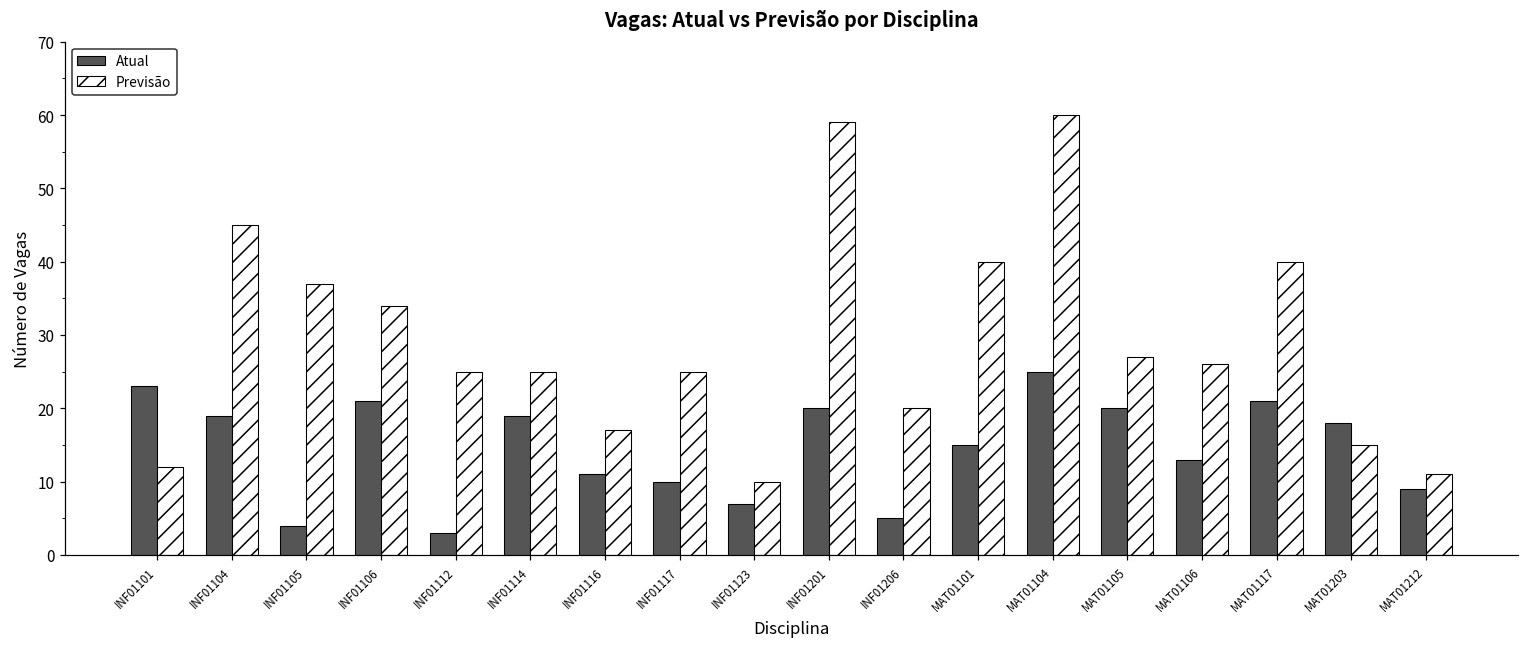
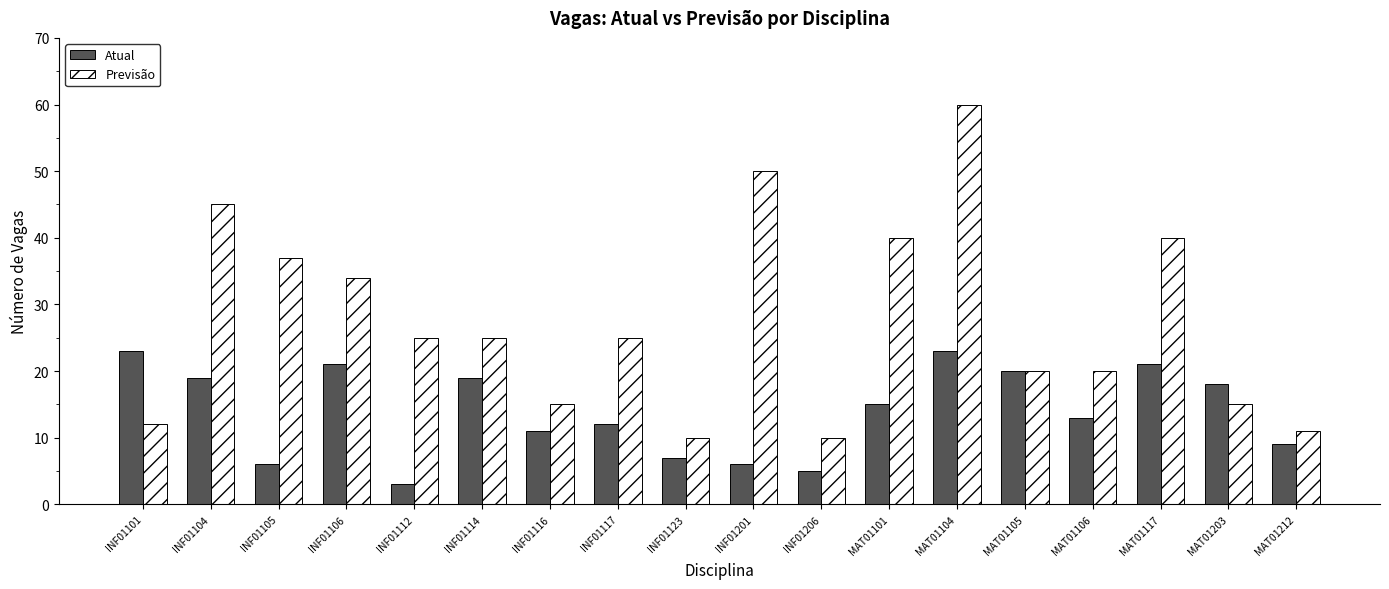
Atual, INF01105: 4 -> 6
Previsão, INF01116: 17 -> 15
Atual, INF01117: 10 -> 12
Atual, INF01201: 20 -> 6
Previsão, INF01201: 59 -> 50
Previsão, INF01206: 20 -> 10
Atual, MAT01104: 25 -> 23
Previsão, MAT01105: 27 -> 20
Previsão, MAT01106: 26 -> 20
